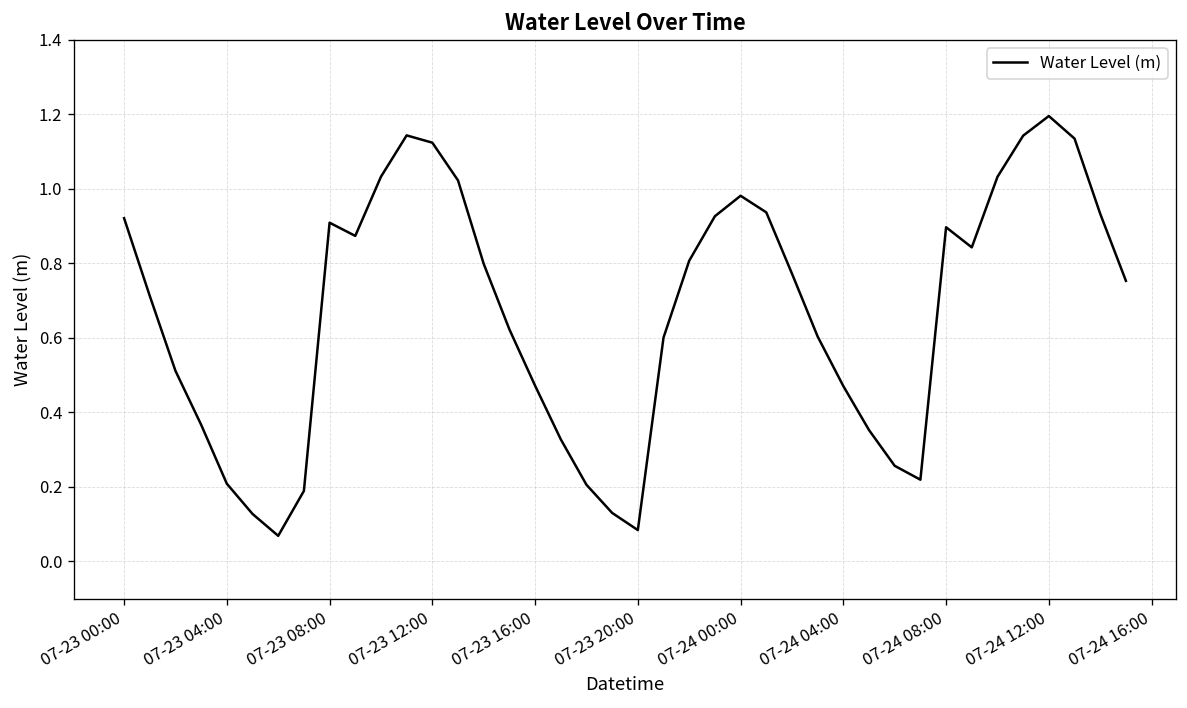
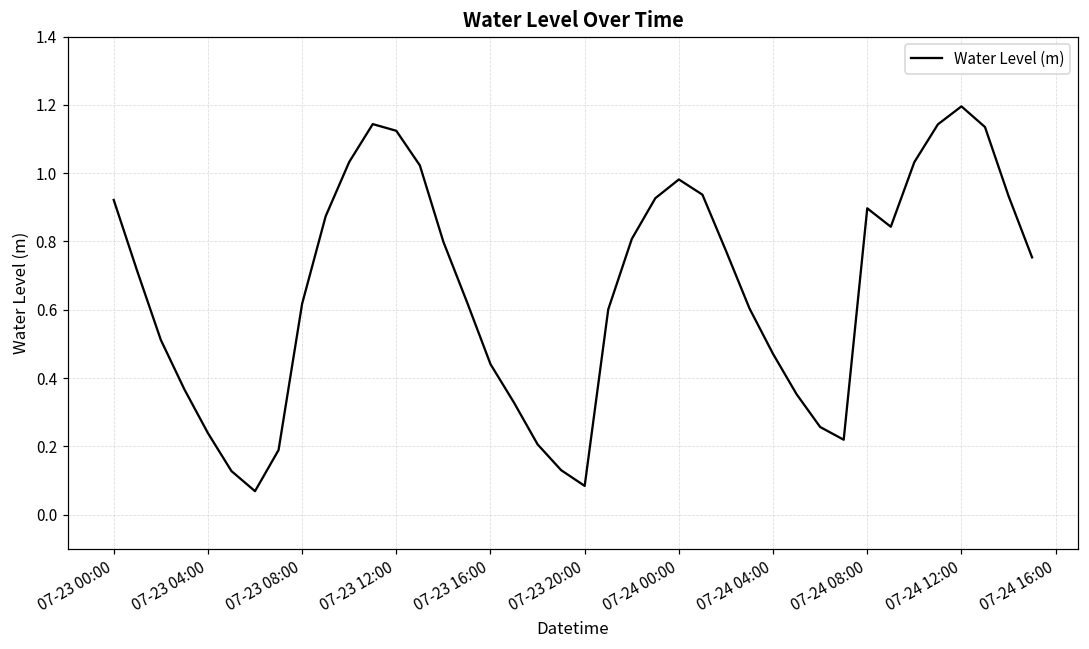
07-23 04:00: 0.21 -> 0.24
07-23 08:00: 0.91 -> 0.62
07-23 16:00: 0.47 -> 0.44
